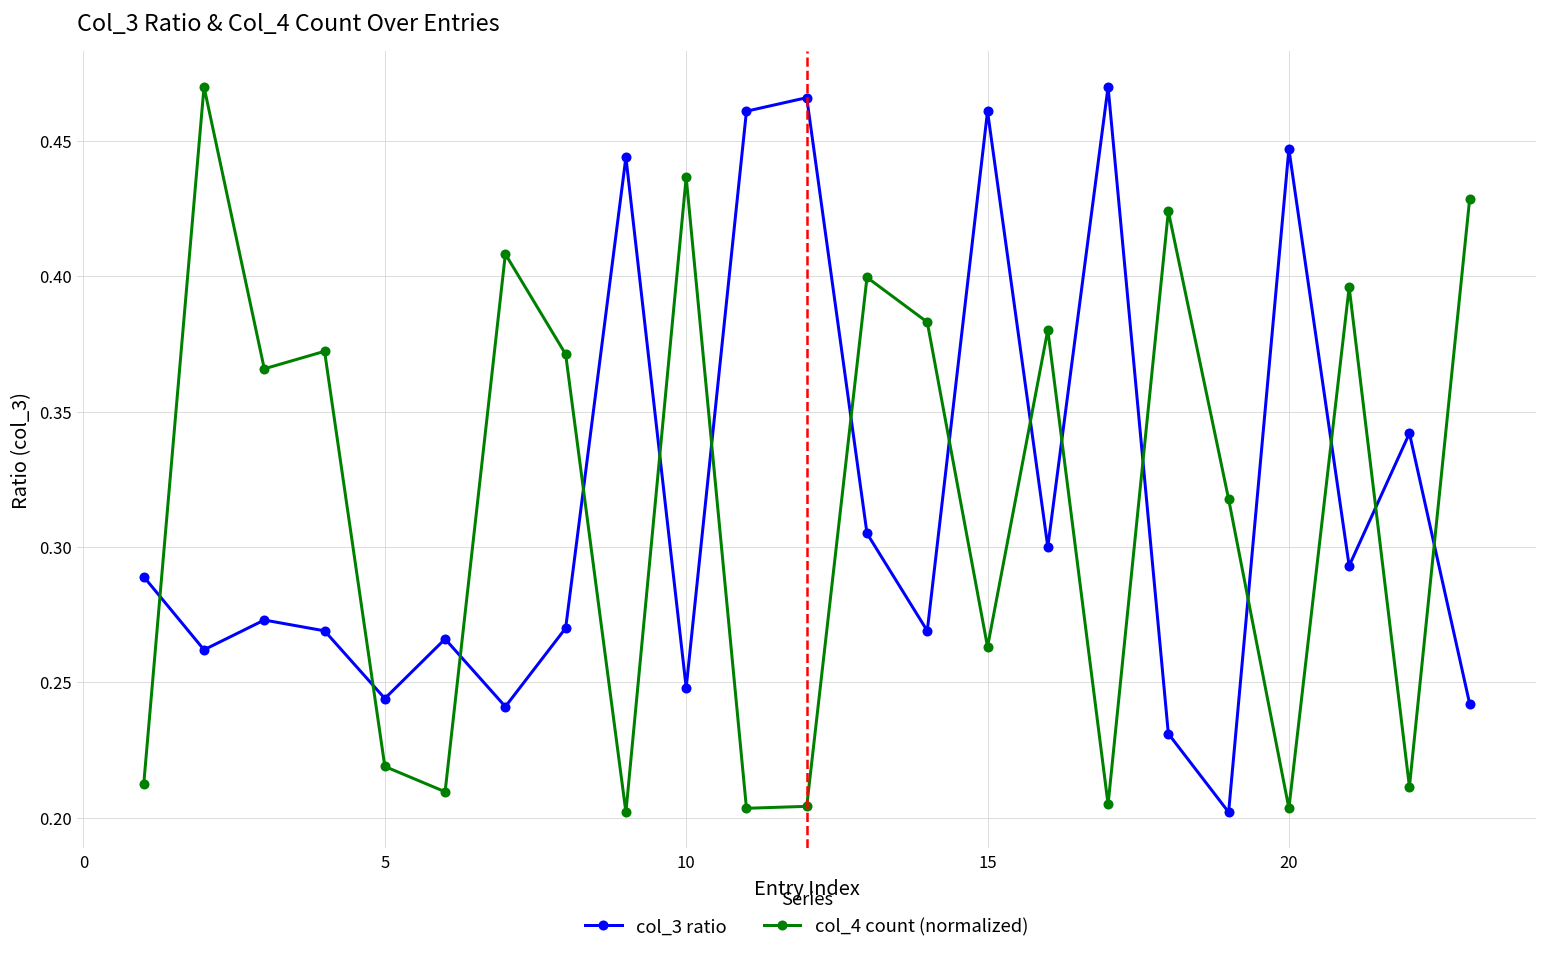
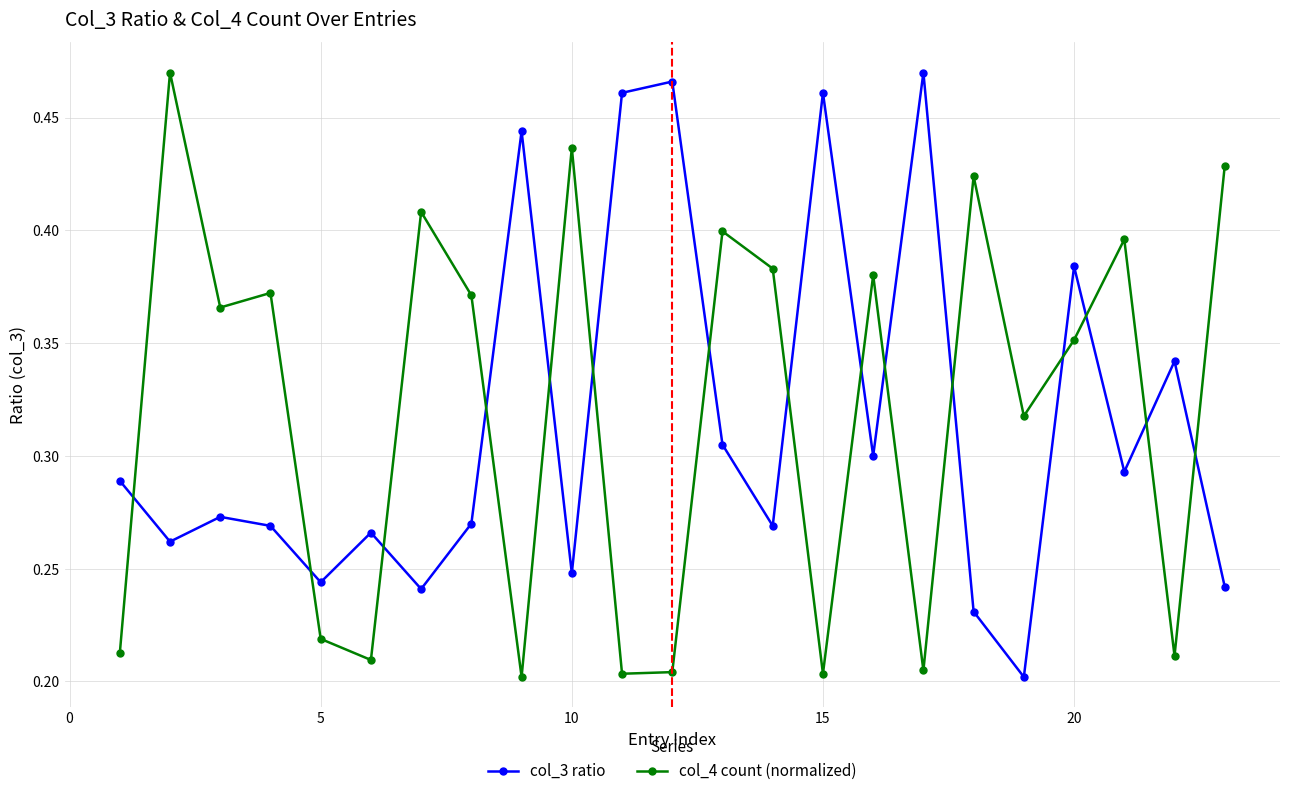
col_4 count (normalized), 15: 0.263 -> 0.203
col_3 ratio, 20: 0.447 -> 0.384
col_4 count (normalized), 20: 0.203 -> 0.351
